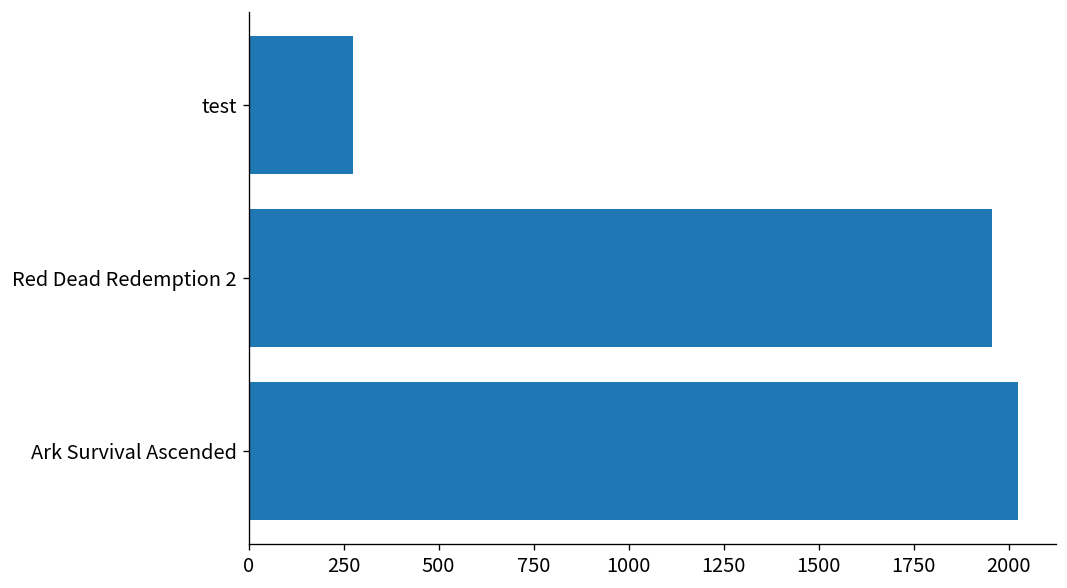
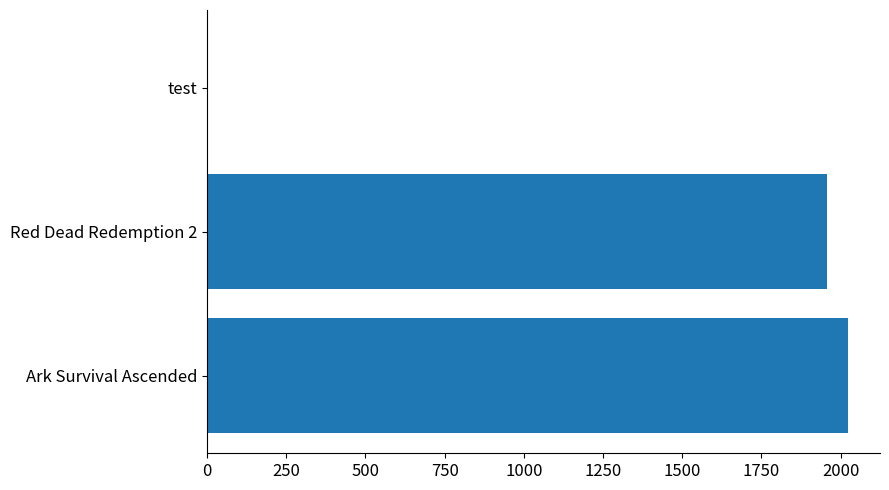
test: 280 -> 0
